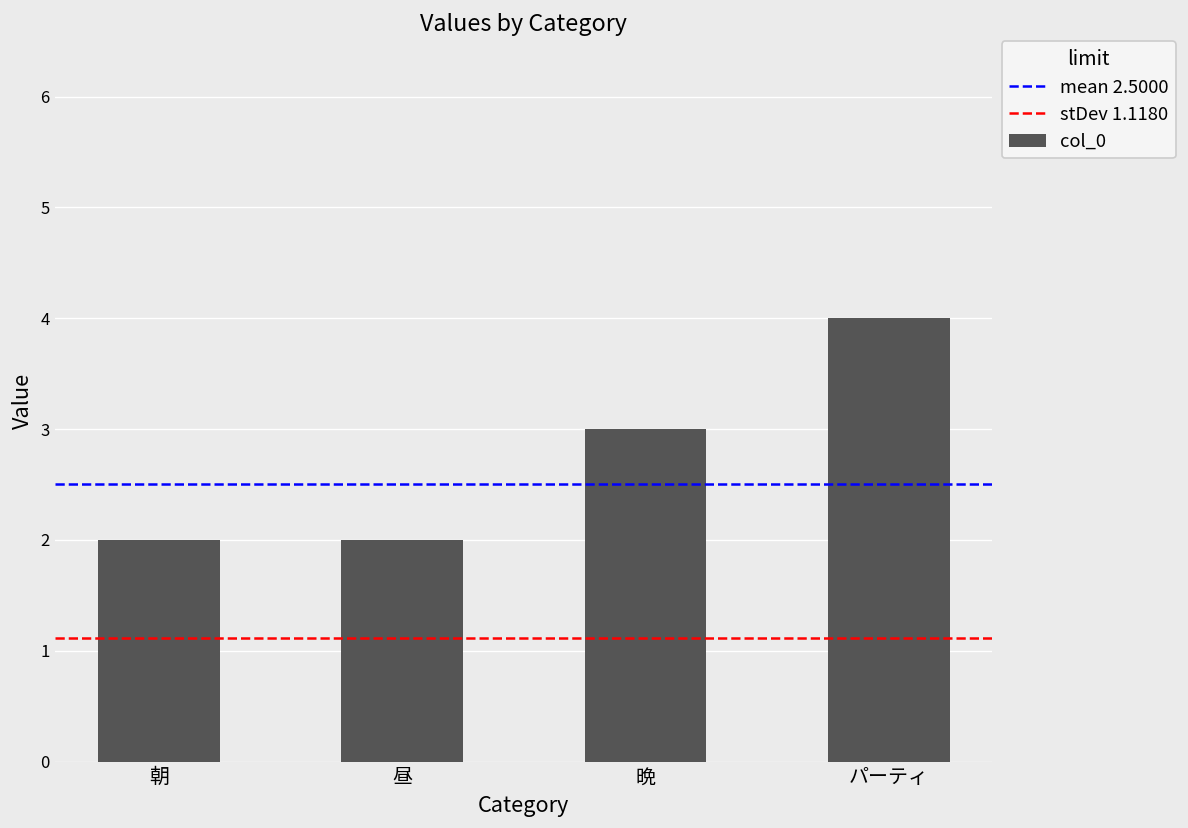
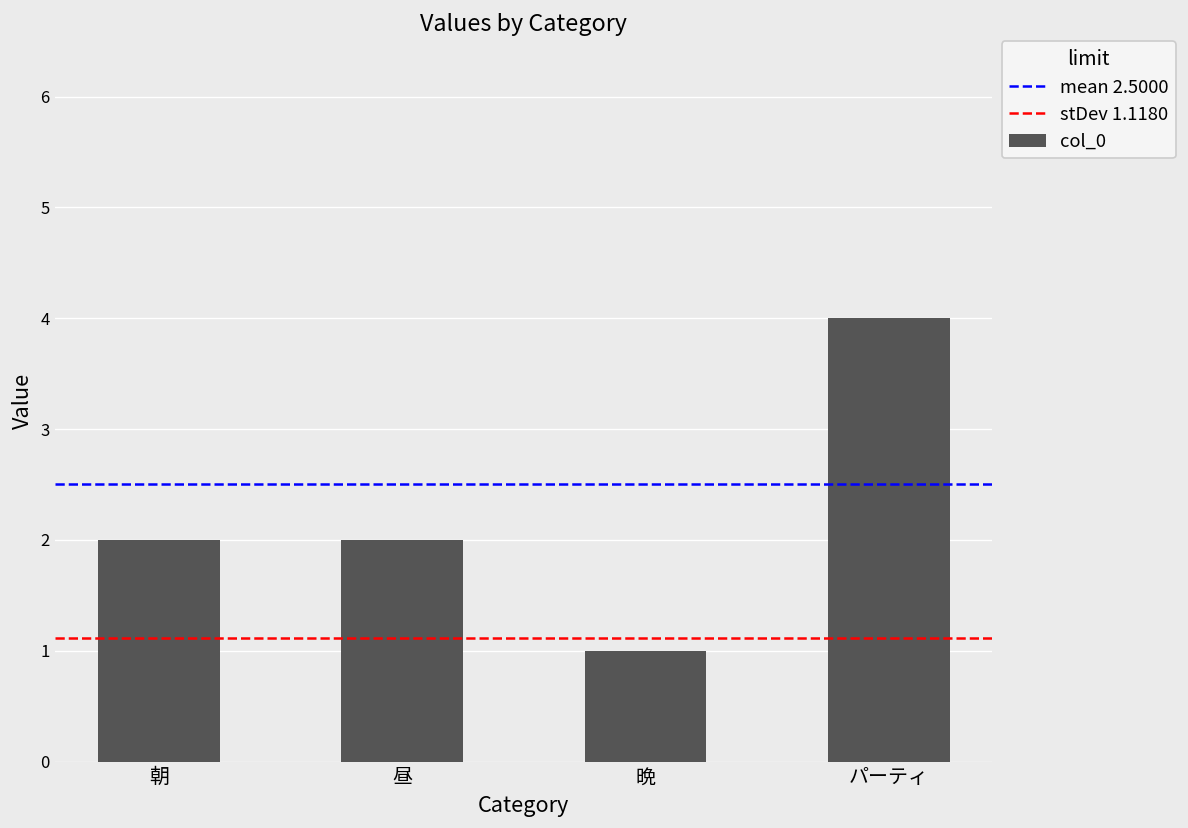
晩: 3 -> 1
